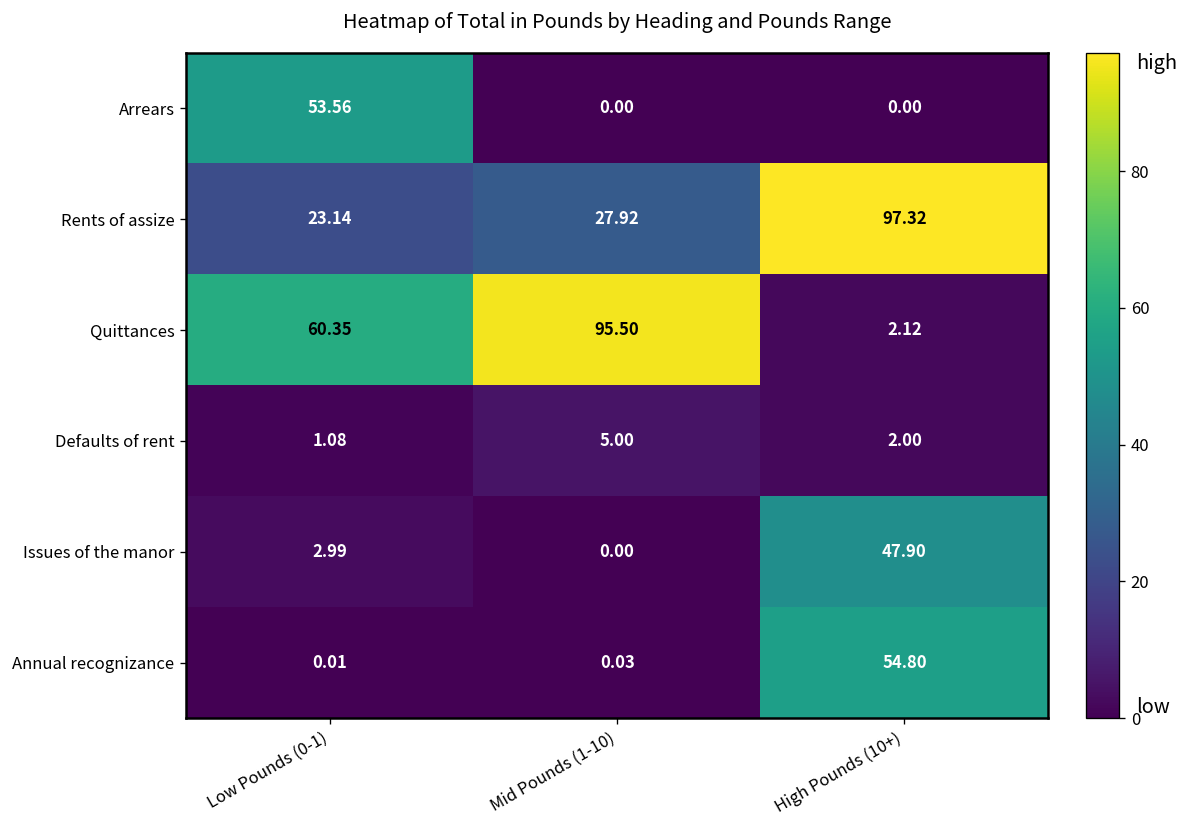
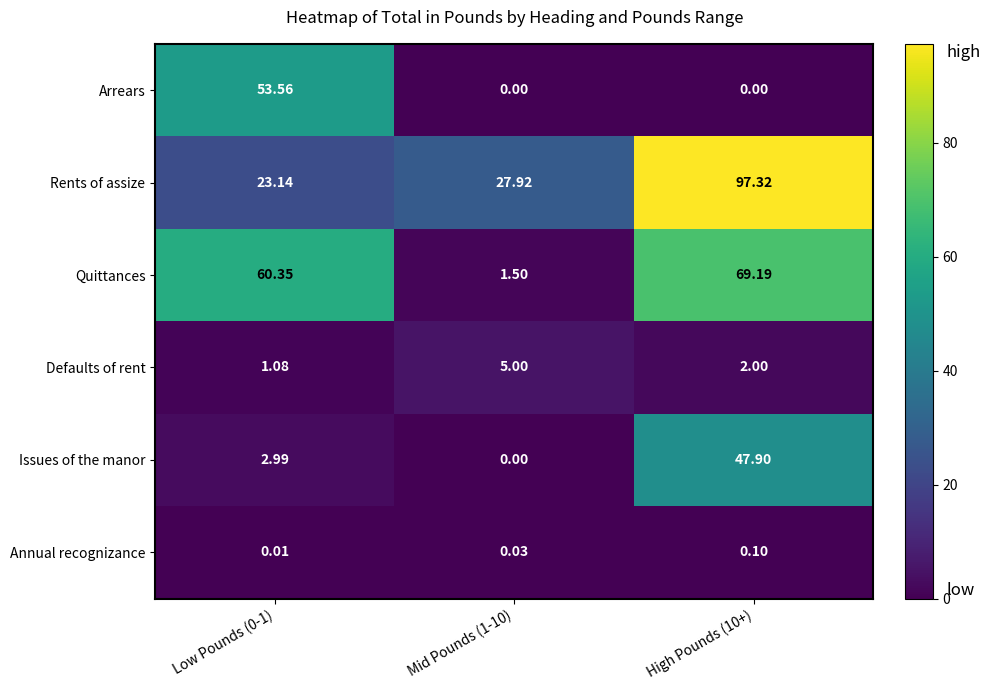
Quittances, Mid Pounds (1-10): 95.50 -> 1.50
Quittances, High Pounds (10+): 2.12 -> 69.19
Annual recognizance, High Pounds (10+): 54.80 -> 0.10
